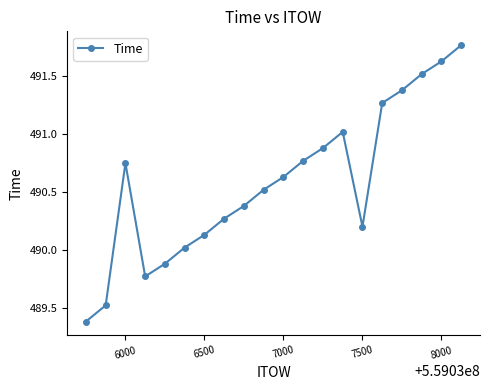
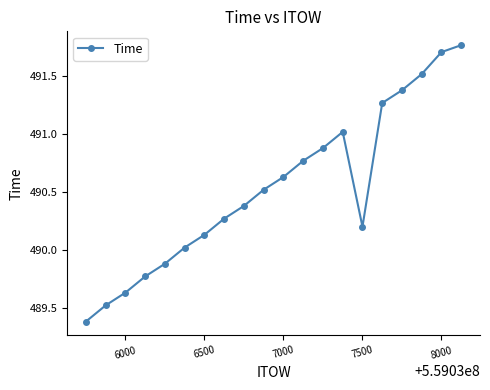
6000: 490.75 -> 489.63
8000: 491.63 -> 491.71
